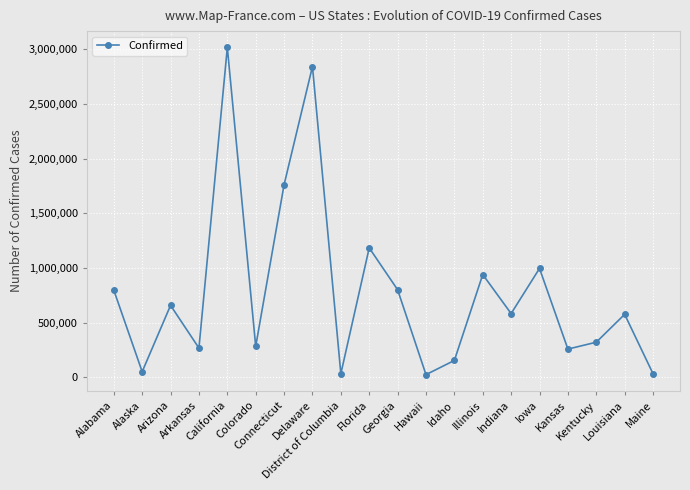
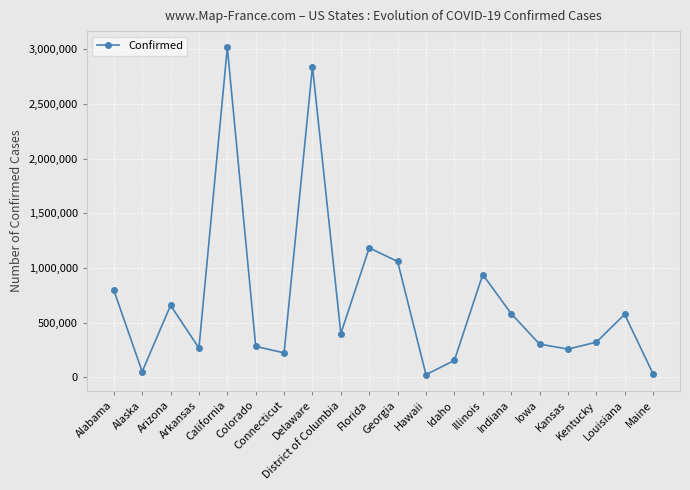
Connecticut: 1,760,000 -> 220,000
District of Columbia: 30,000 -> 400,000
Georgia: 800,000 -> 1,060,000
Iowa: 1,000,000 -> 300,000
